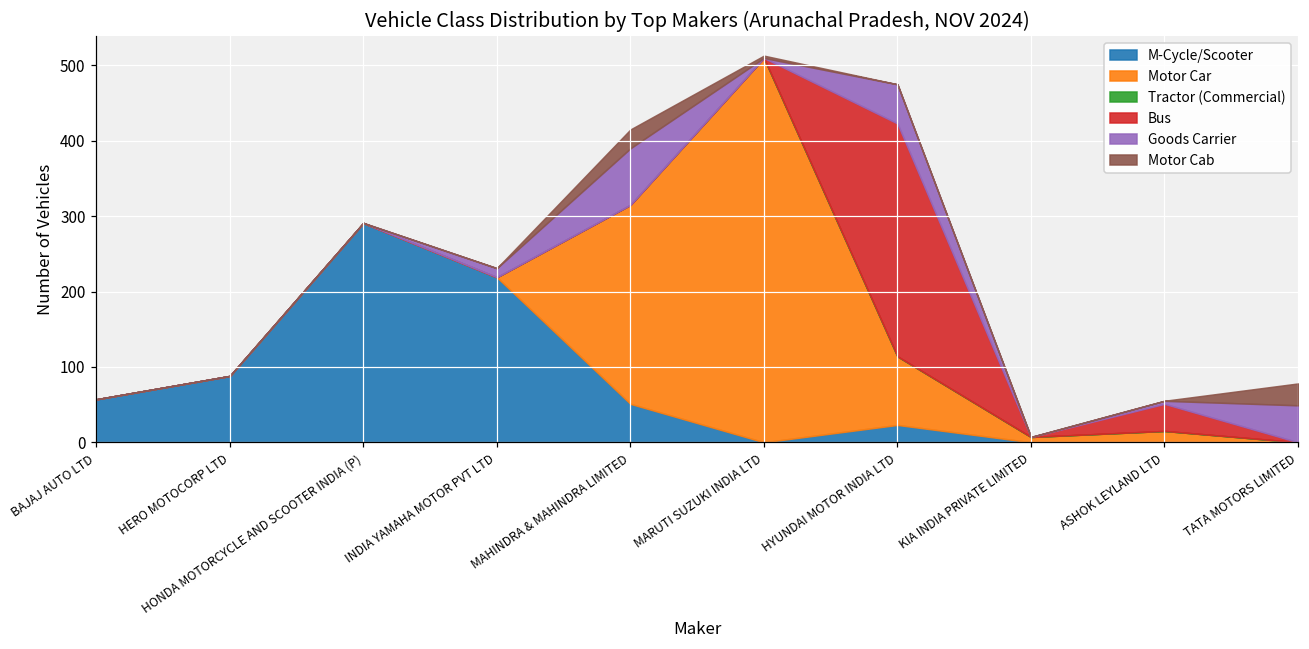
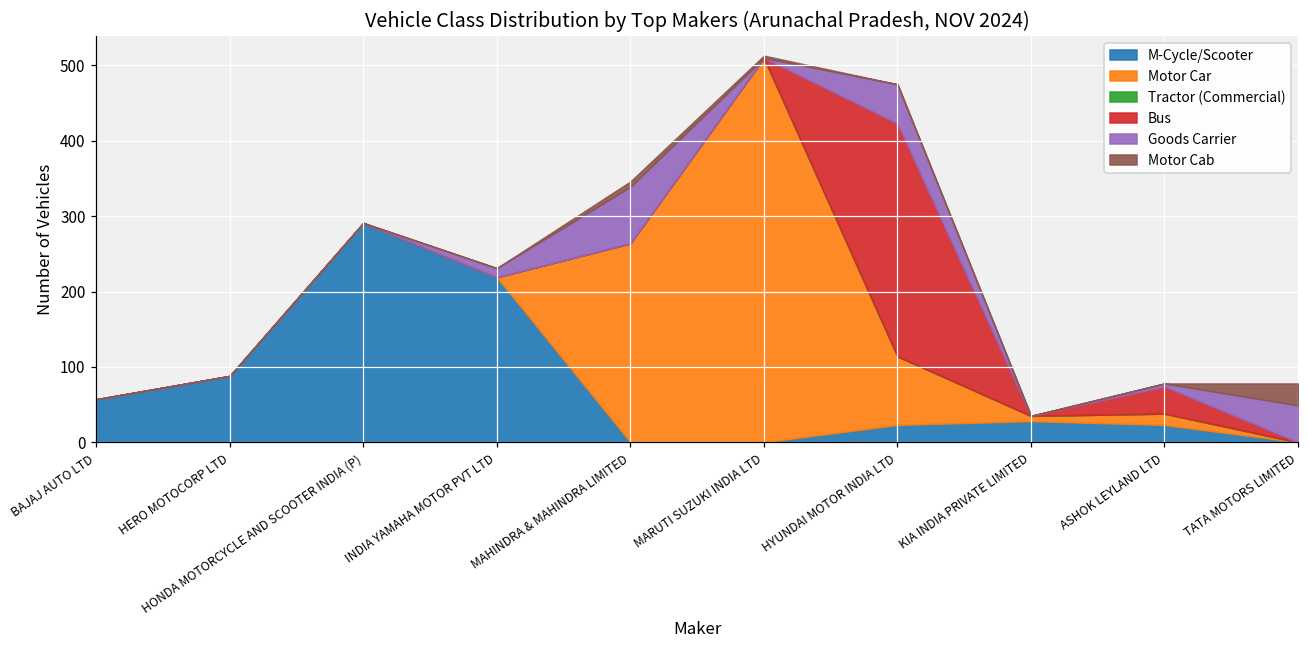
M-Cycle/Scooter, MAHINDRA & MAHINDRA LIMITED: 50 -> 0
Motor Cab, MAHINDRA & MAHINDRA LIMITED: 30 -> 10
M-Cycle/Scooter, KIA INDIA PRIVATE LIMITED: 0 -> 30
M-Cycle/Scooter, ASHOK LEYLAND LTD: 0 -> 20
